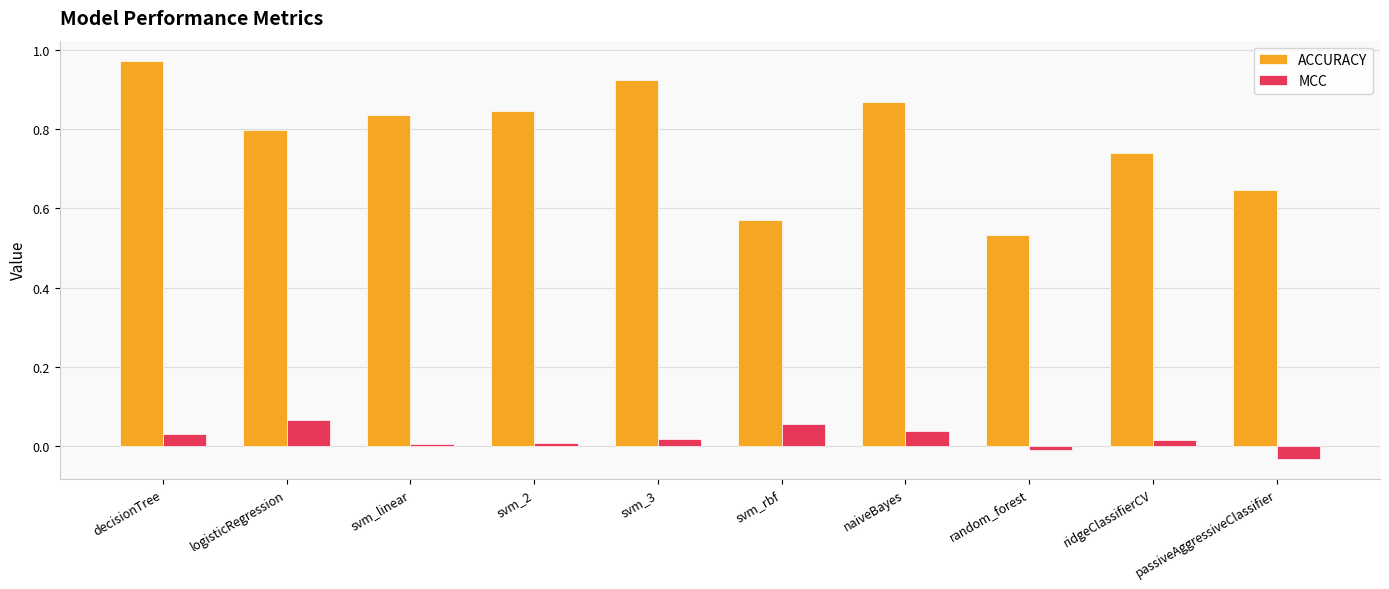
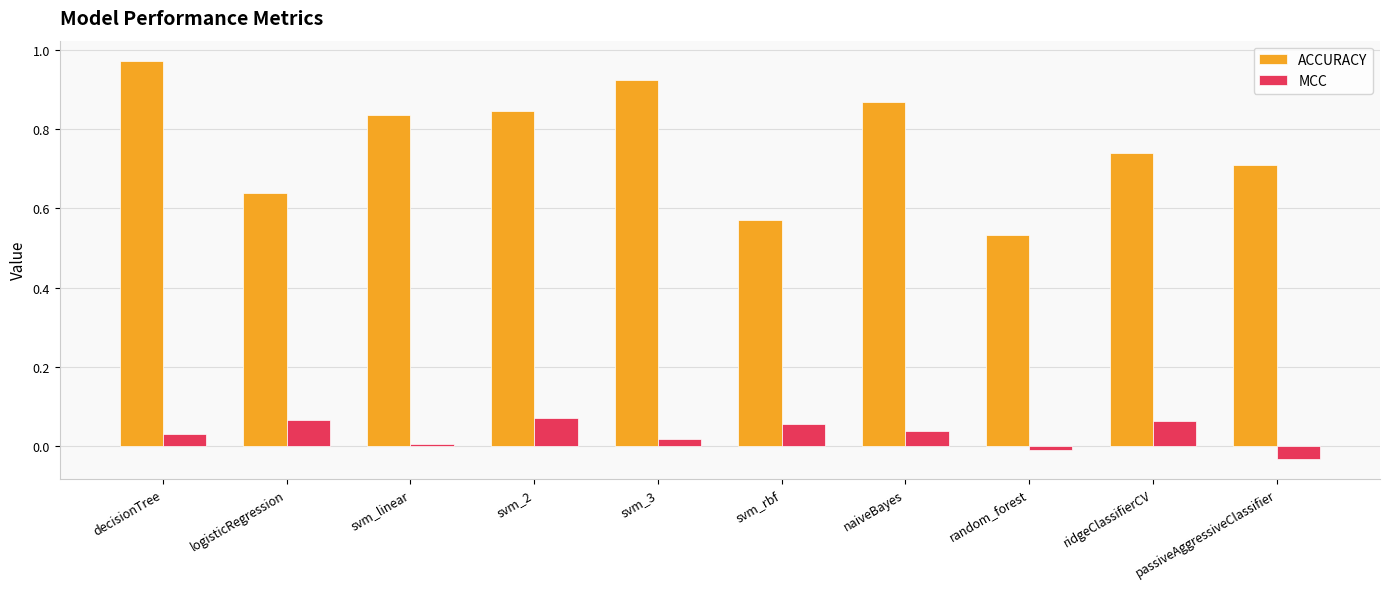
ACCURACY, logisticRegression: 0.80 -> 0.64
MCC, svm_2: 0.01 -> 0.07
MCC, ridgeClassifierCV: 0.02 -> 0.07
ACCURACY, passiveAggressiveClassifier: 0.65 -> 0.71
